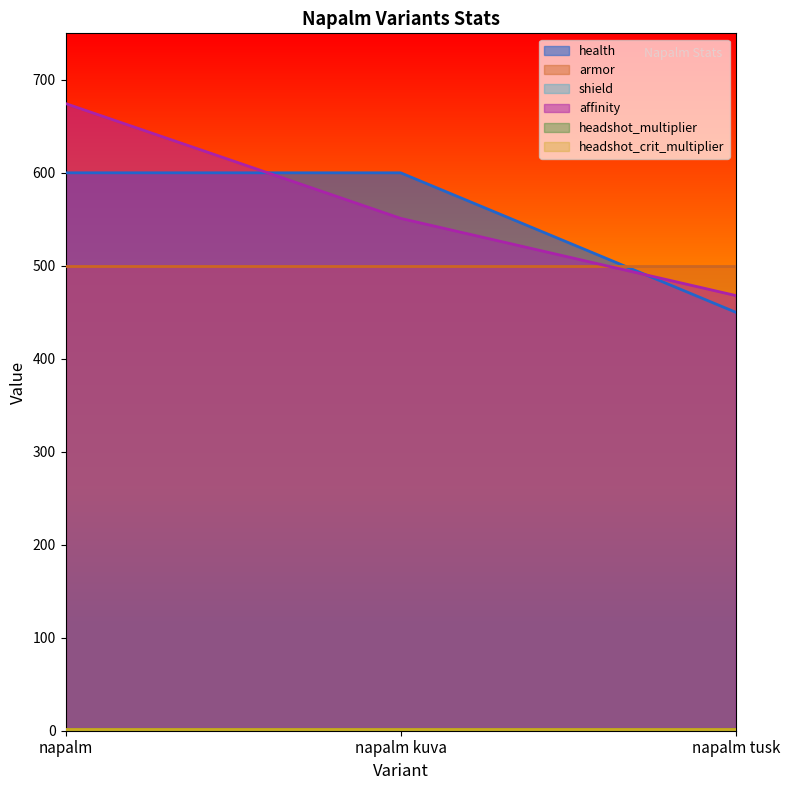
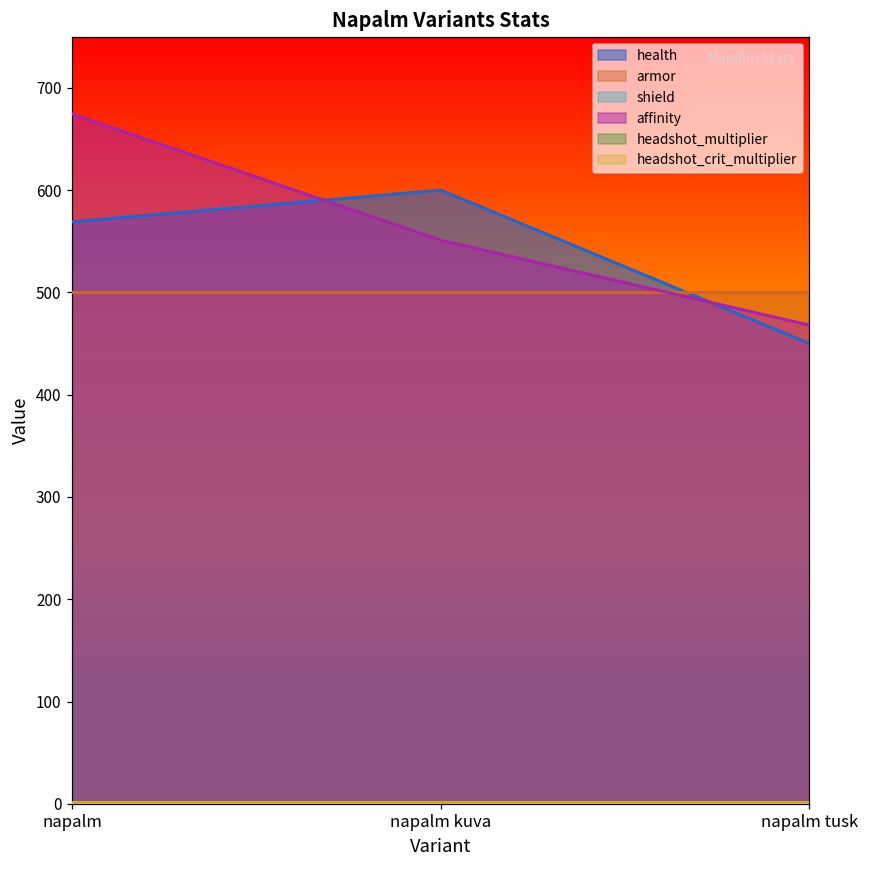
health, napalm: 600 -> 570
